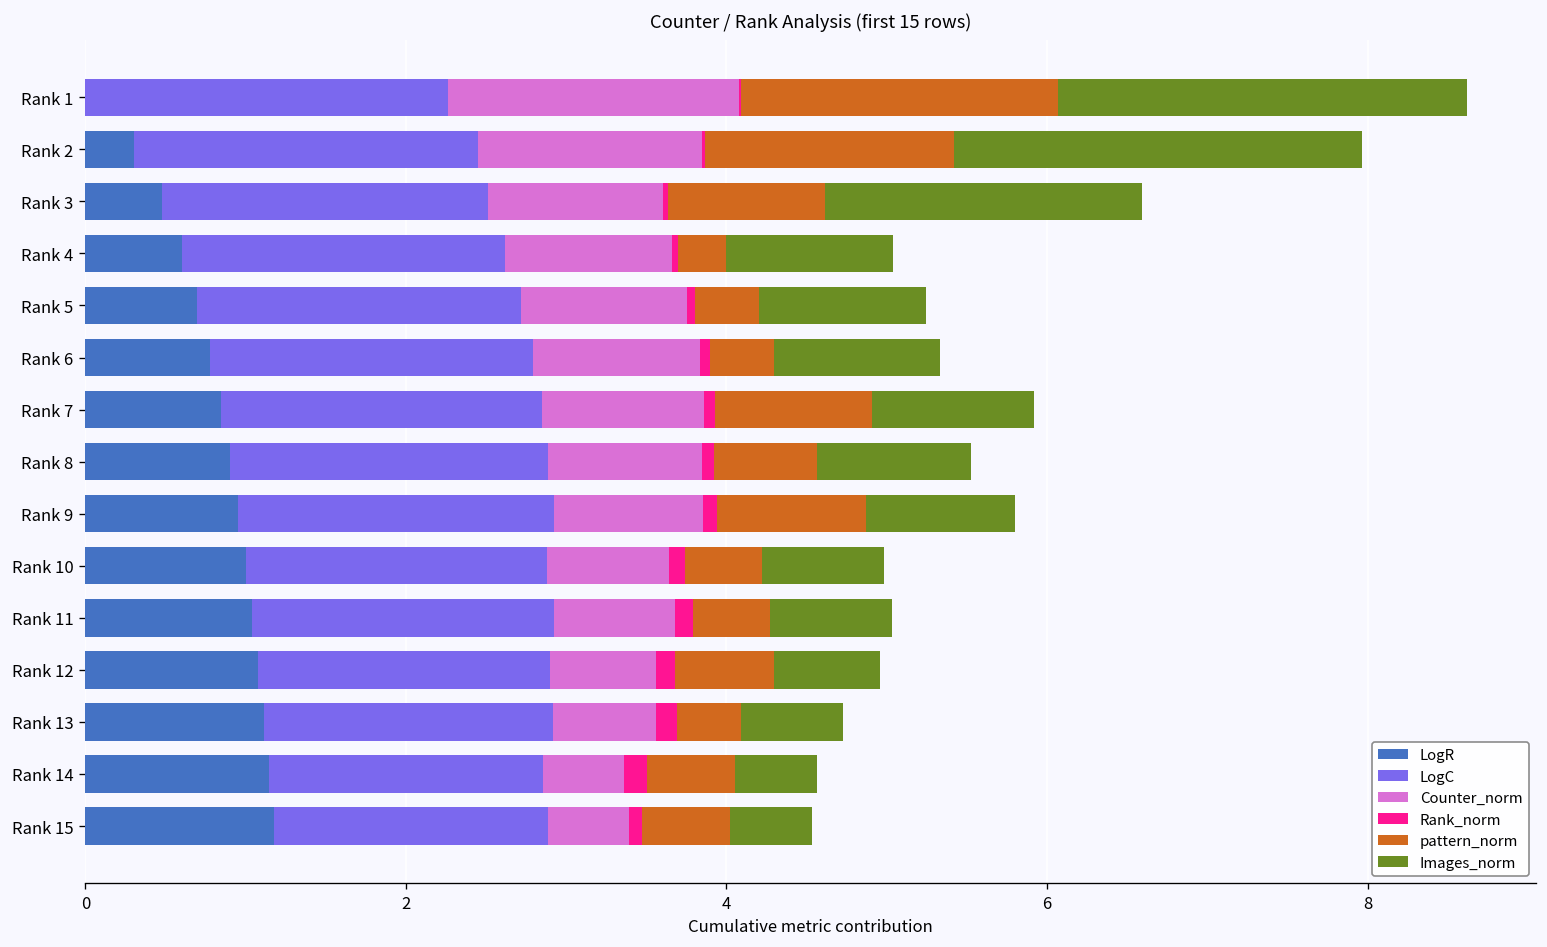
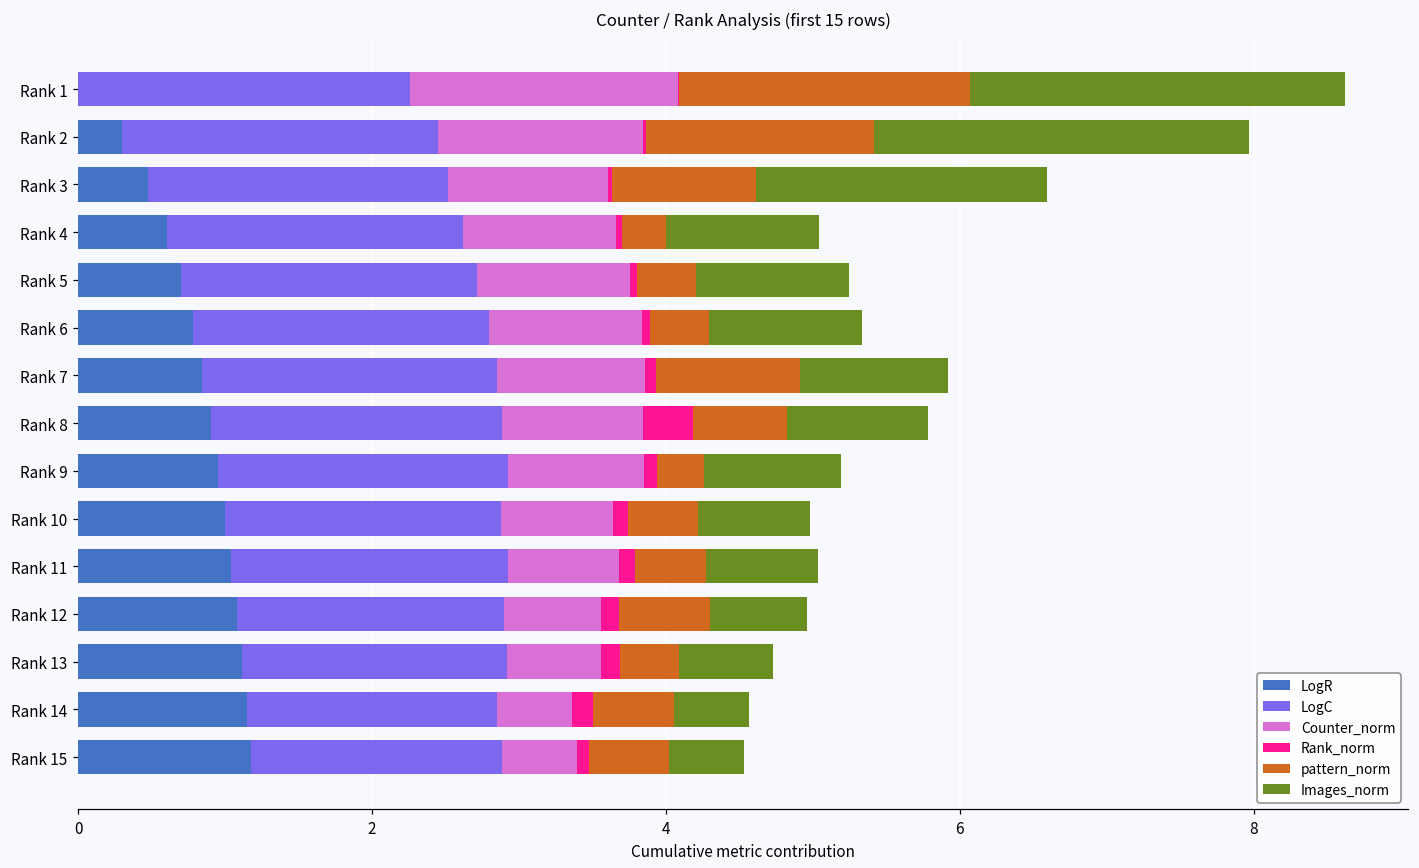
Rank_norm, Rank 8: 0.08 -> 0.34
pattern_norm, Rank 9: 0.93 -> 0.32
